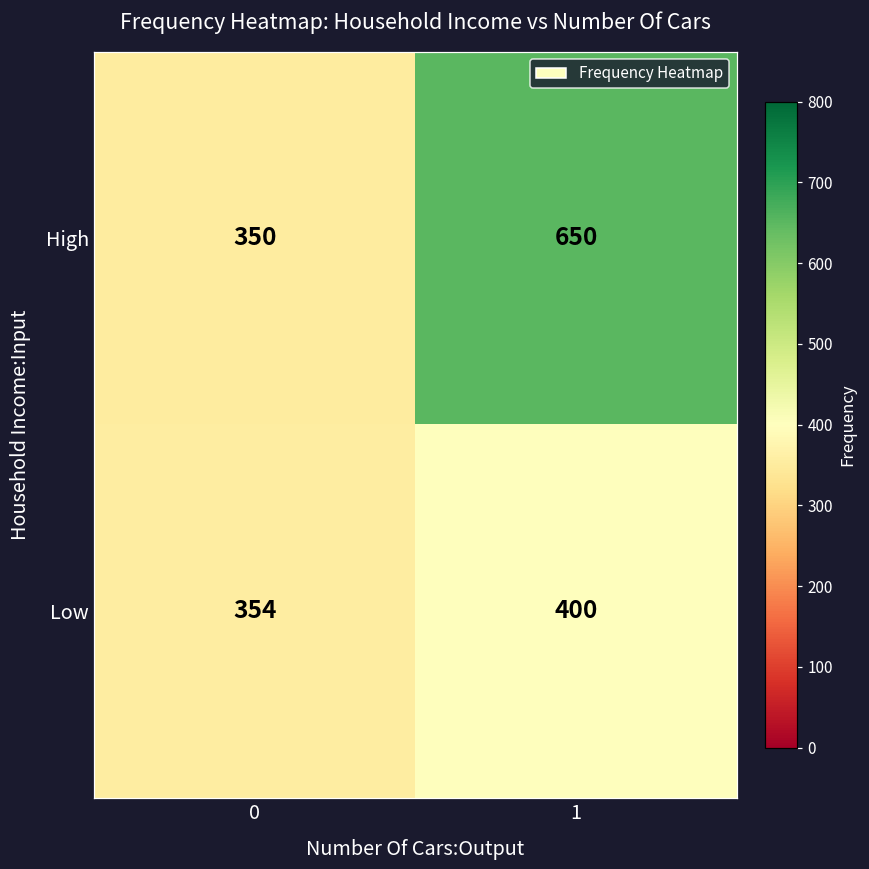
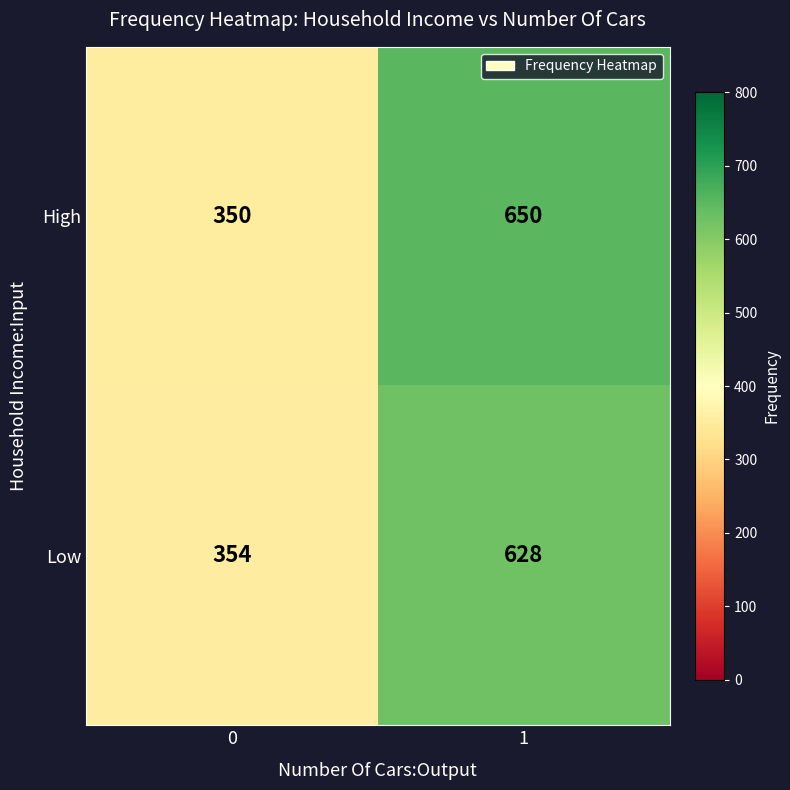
Low, 1: 400 -> 628
